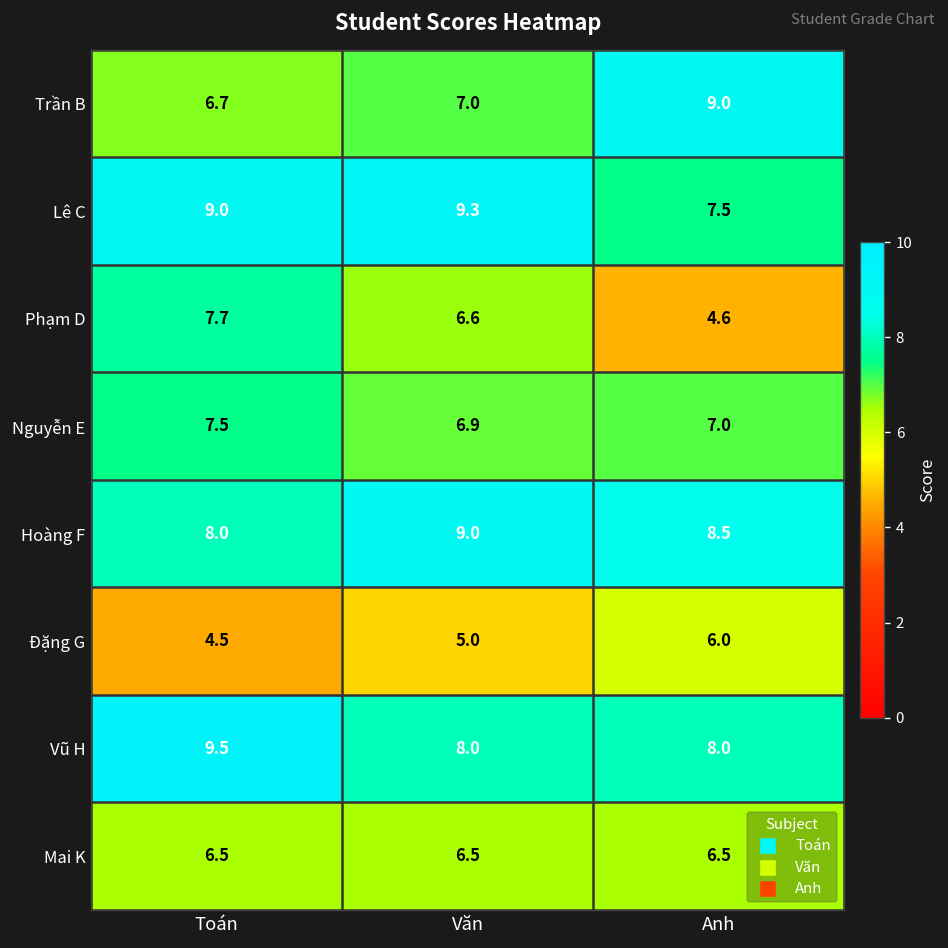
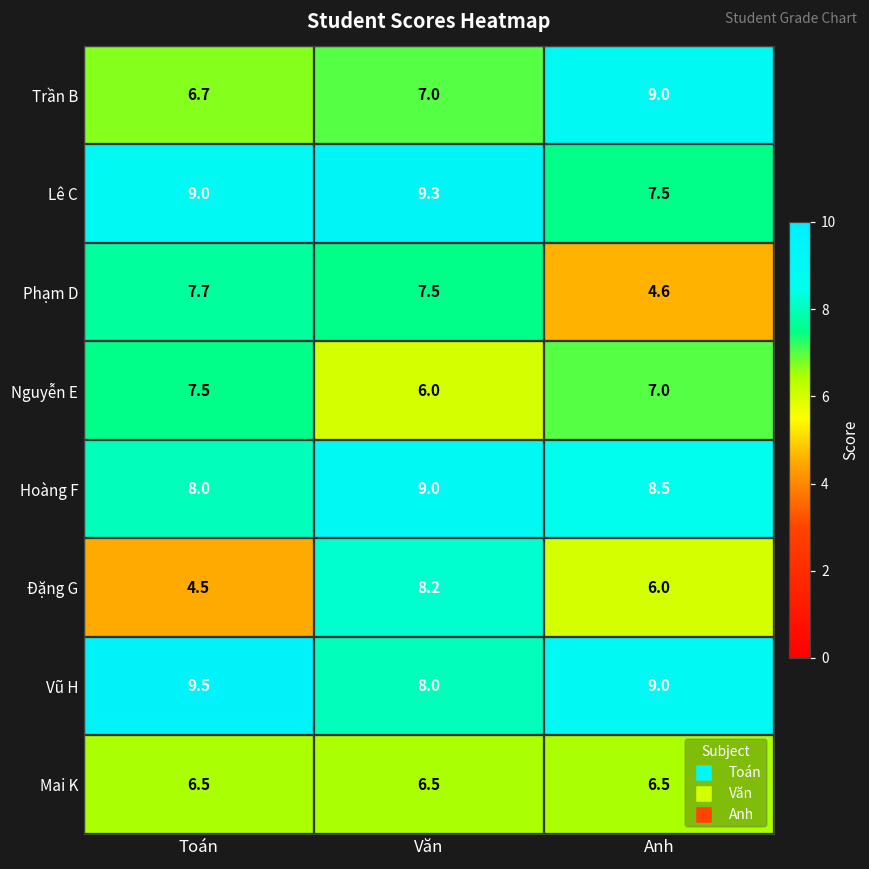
Phạm D, Văn: 6.6 -> 7.5
Nguyễn E, Văn: 6.9 -> 6.0
Đặng G, Văn: 5.0 -> 8.2
Vũ H, Anh: 8.0 -> 9.0
